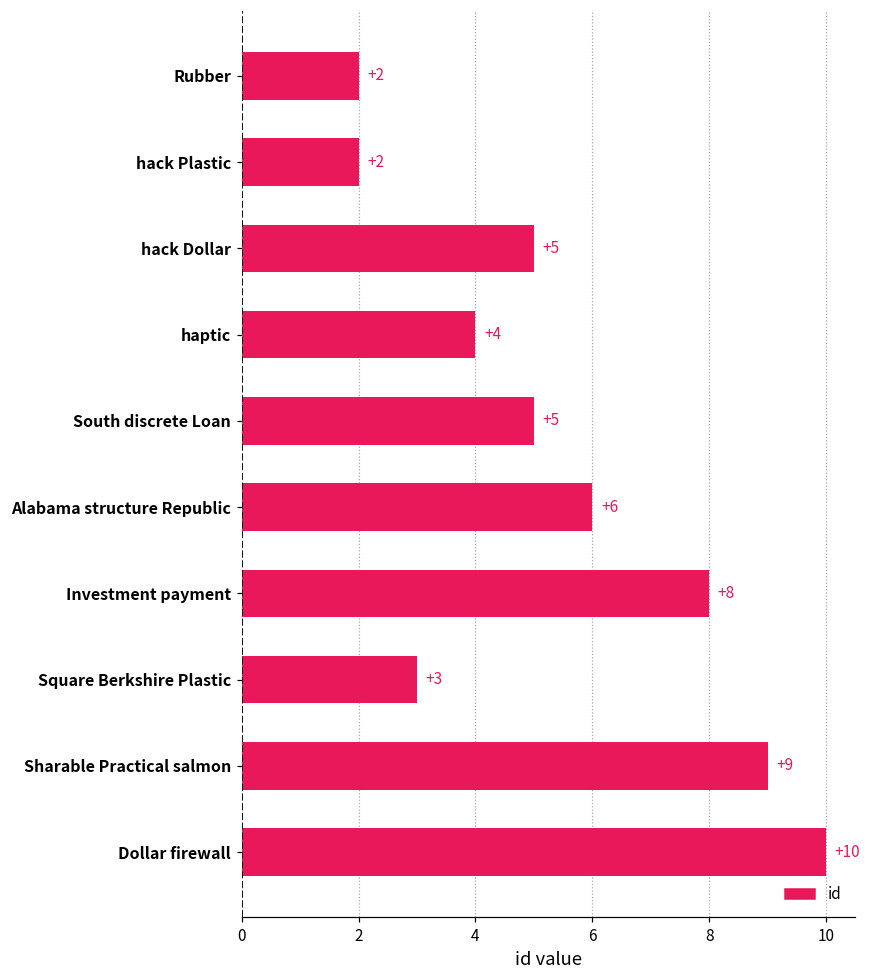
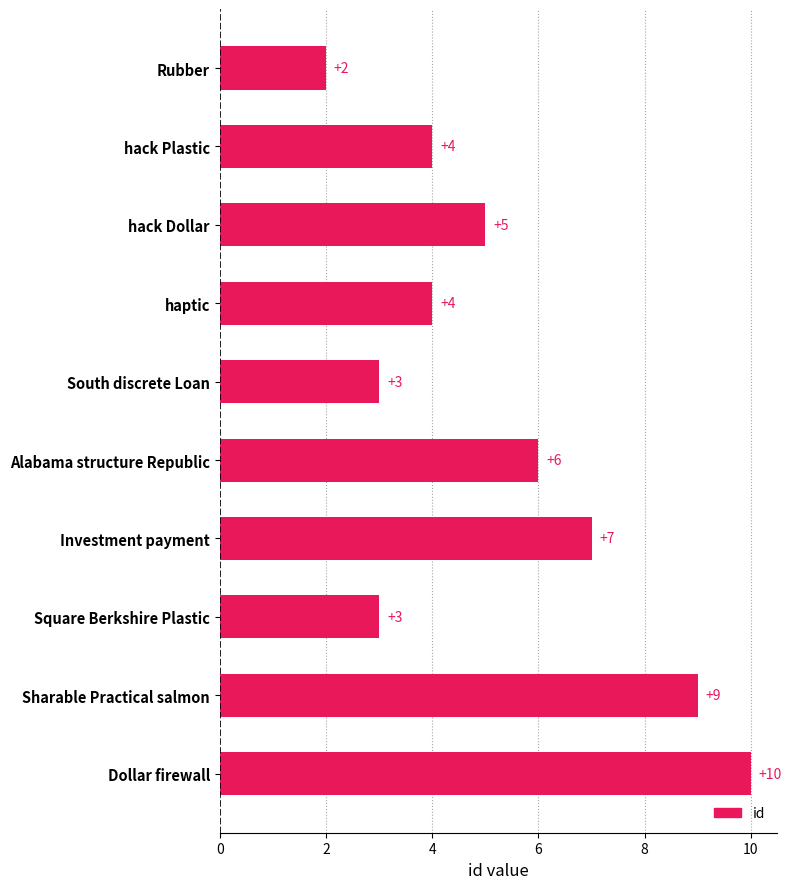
hack Plastic: +2 -> +4
South discrete Loan: +5 -> +3
Investment payment: +8 -> +7
